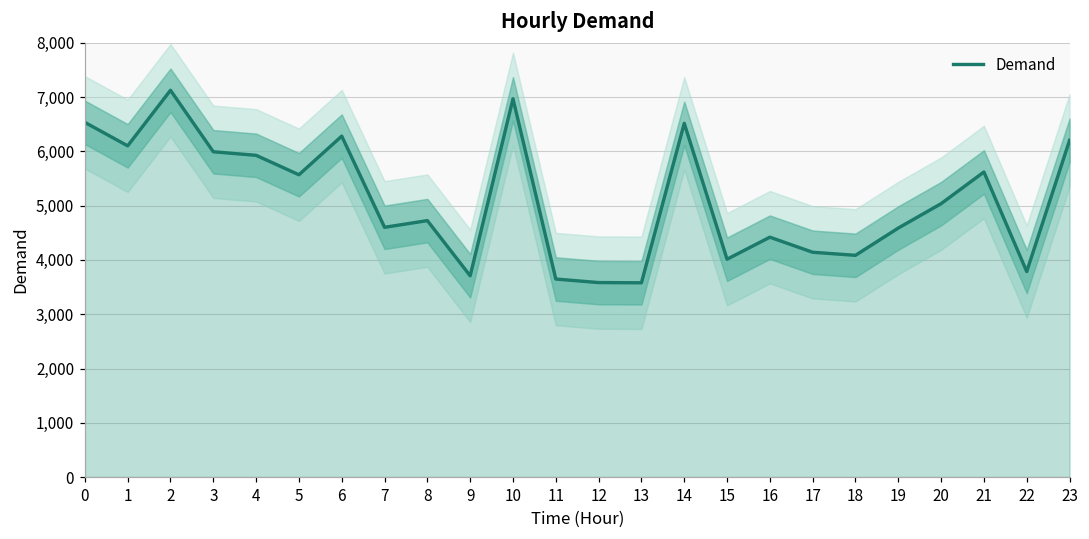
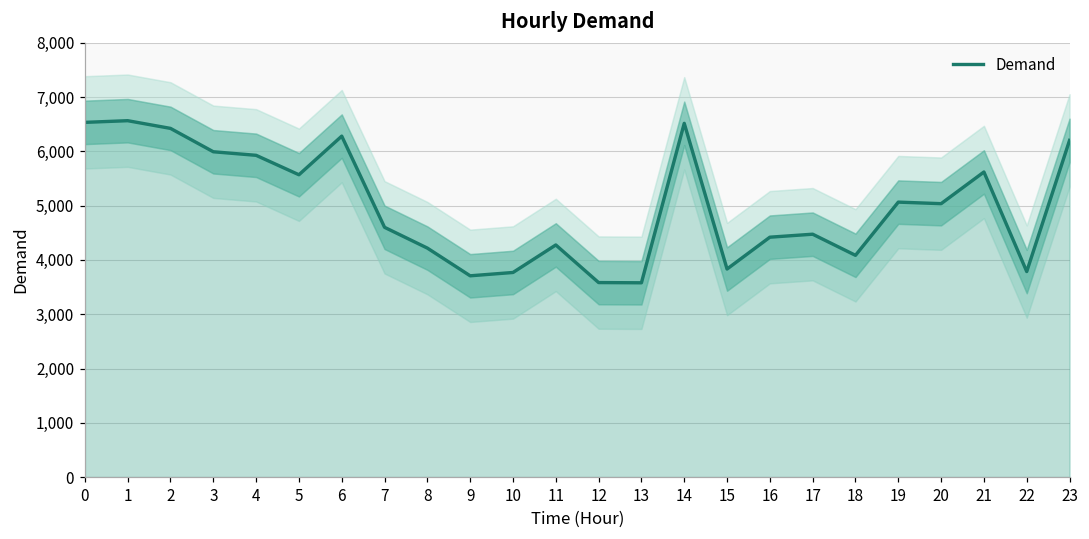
Demand, 1: 6,100 -> 6,600
Demand, 2: 7,100 -> 6,400
Demand, 8: 4,700 -> 4,200
Demand, 10: 7,000 -> 3,800
Demand, 11: 3,600 -> 4,300
Demand, 15: 4,000 -> 3,800
Demand, 17: 4,100 -> 4,500
Demand, 19: 4,600 -> 5,100
